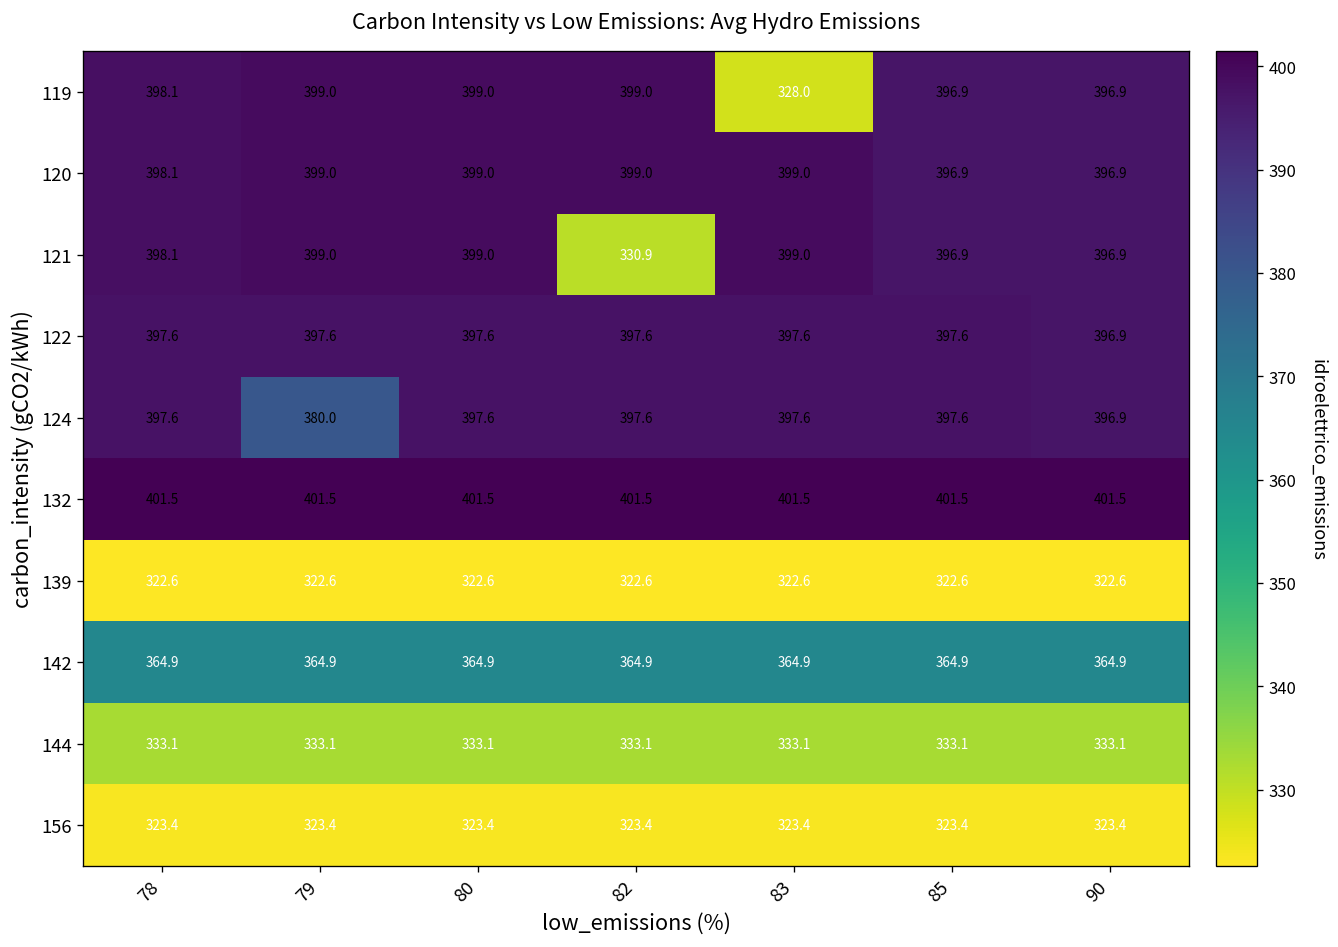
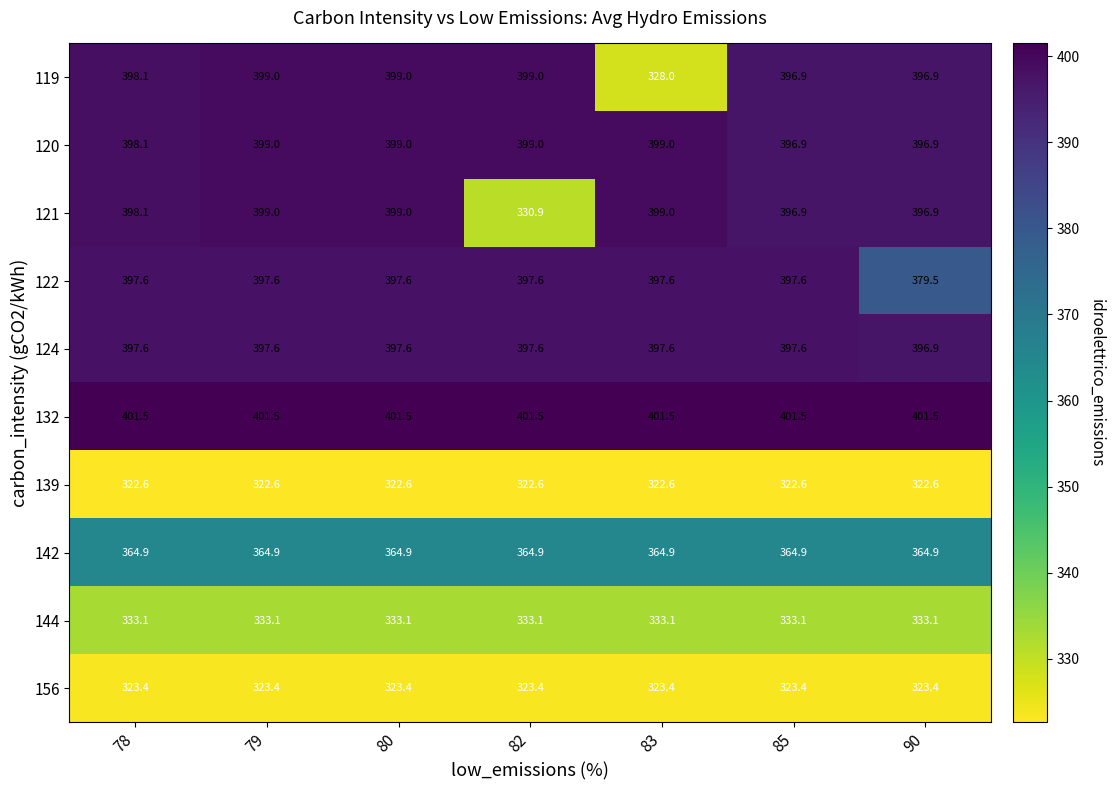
122, 90: 396.9 -> 379.5
124, 79: 380.0 -> 397.6
